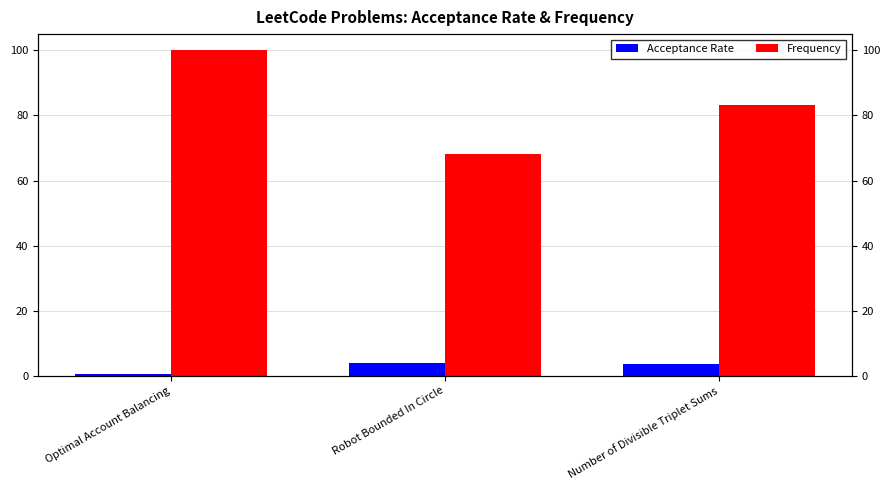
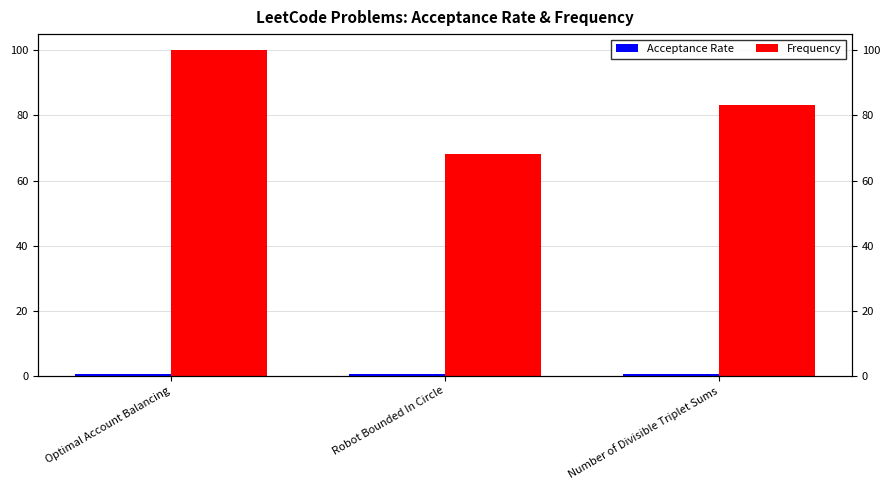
Acceptance Rate, Robot Bounded In Circle: 4 -> 1
Acceptance Rate, Number of Divisible Triplet Sums: 4 -> 1
